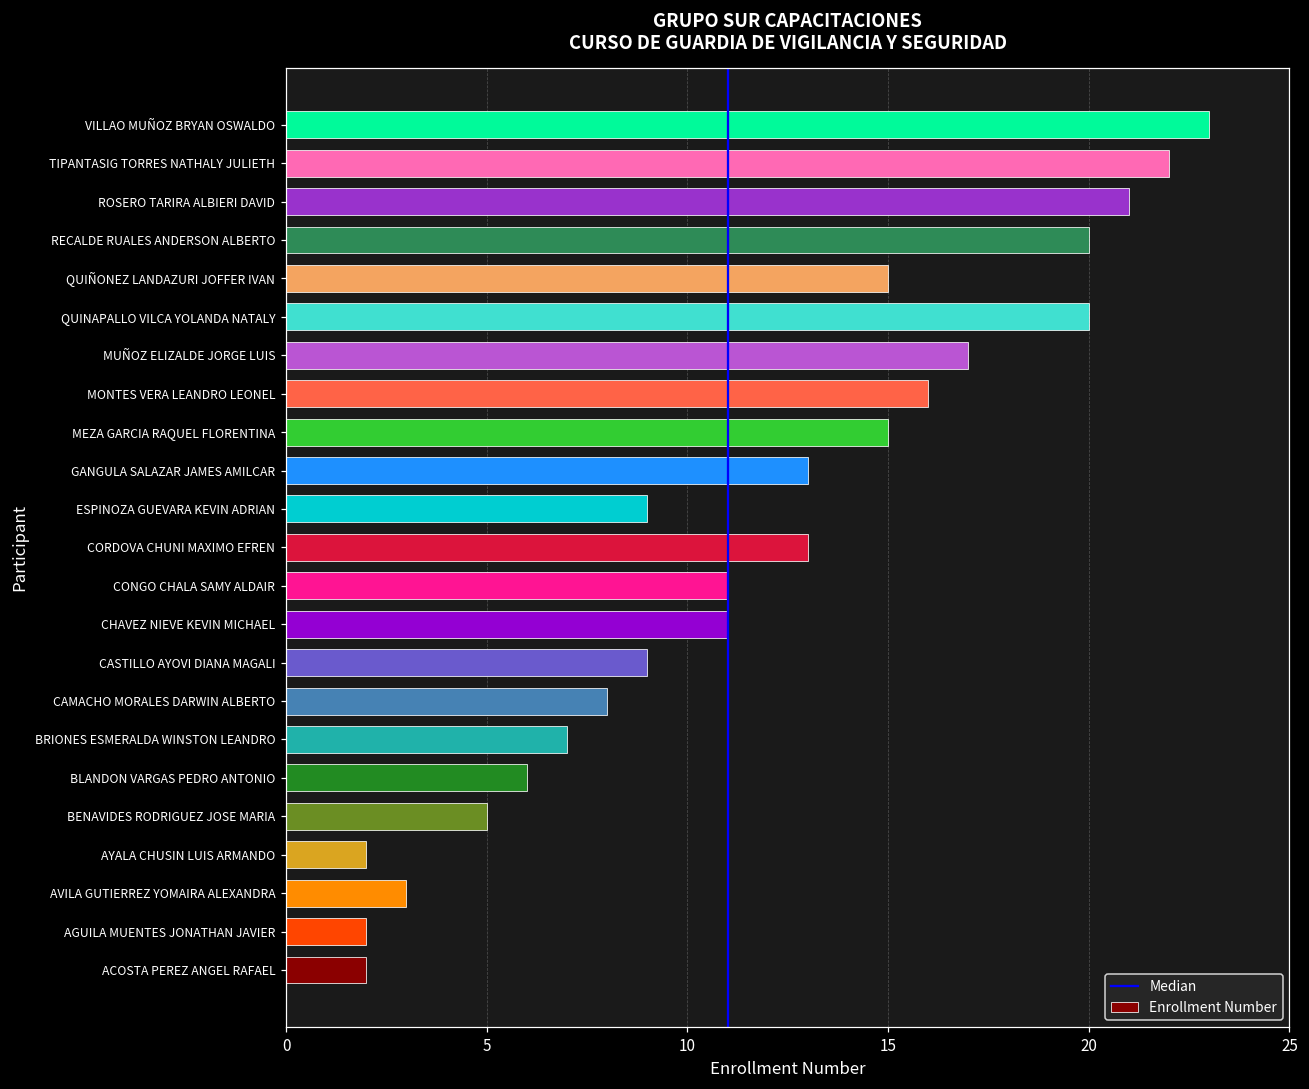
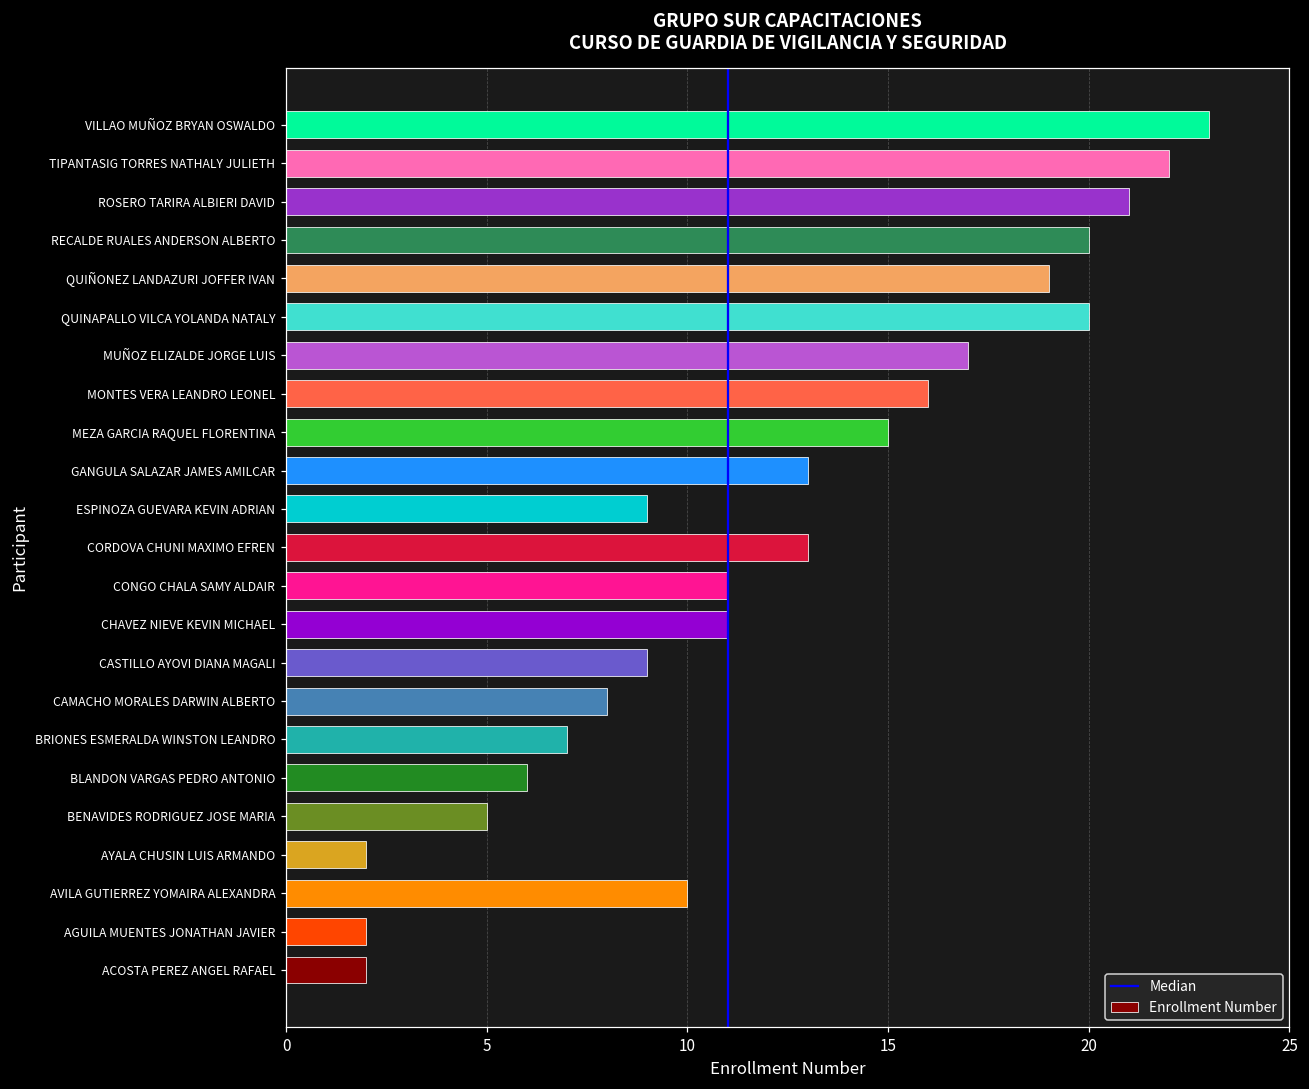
QUIÑONEZ LANDAZURI JOFFER IVAN: 15 -> 19
AVILA GUTIERREZ YOMAIRA ALEXANDRA: 3 -> 10
